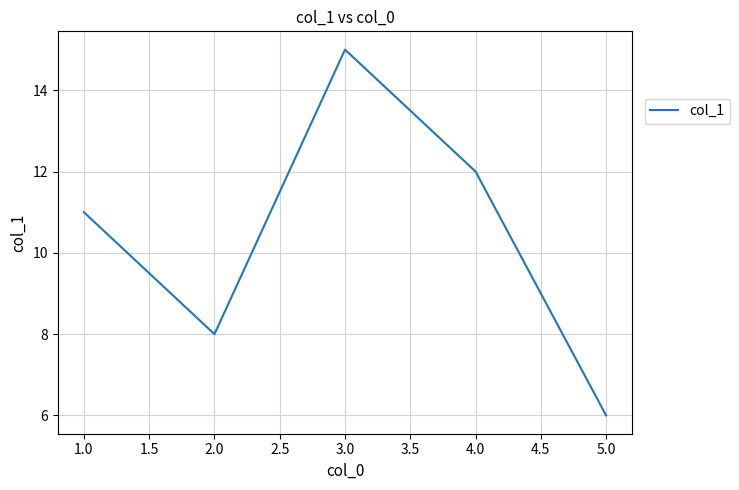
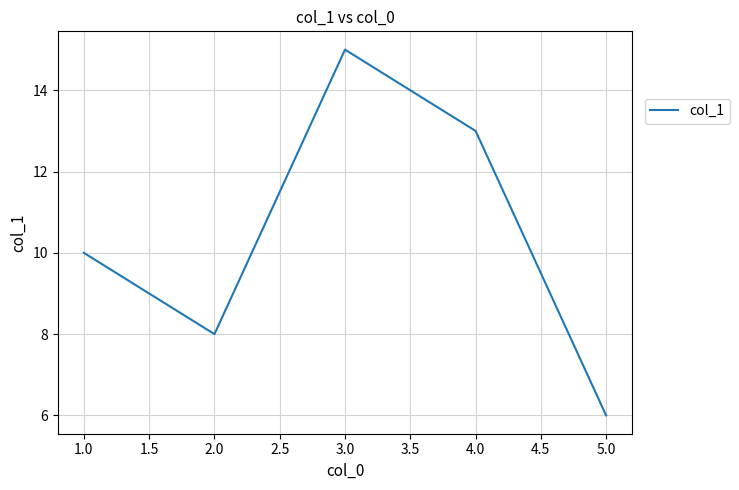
1.0: 11 -> 10
4.0: 12 -> 13
